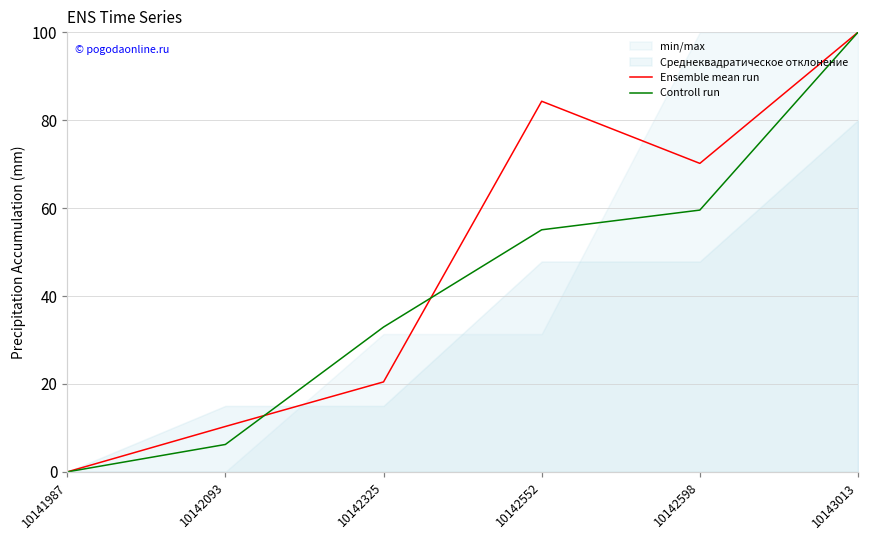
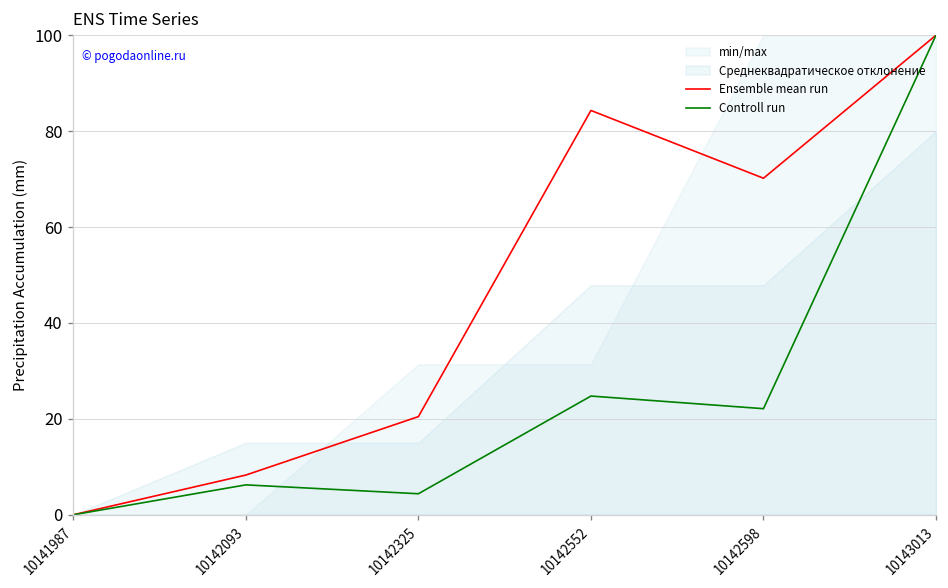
Ensemble mean run, 10142093: 10 -> 8
Controll run, 10142325: 33 -> 4
Controll run, 10142552: 55 -> 25
Controll run, 10142598: 60 -> 22
